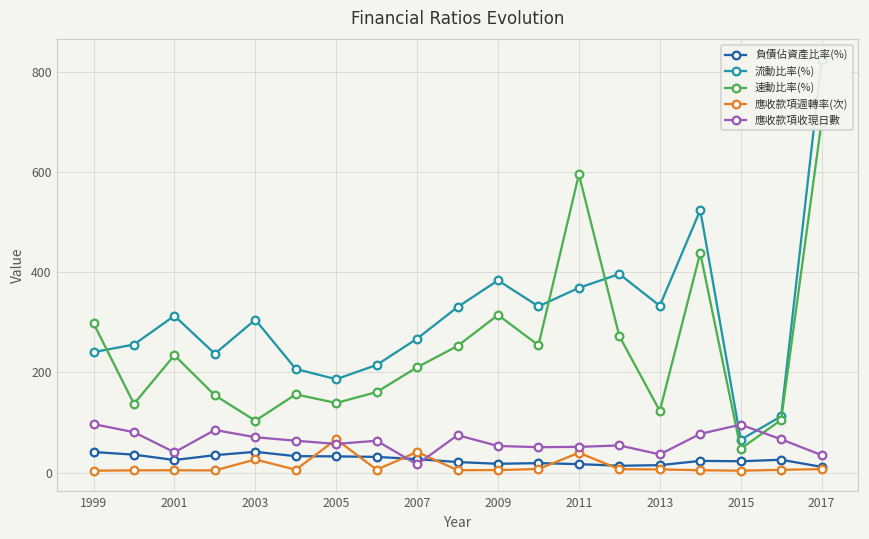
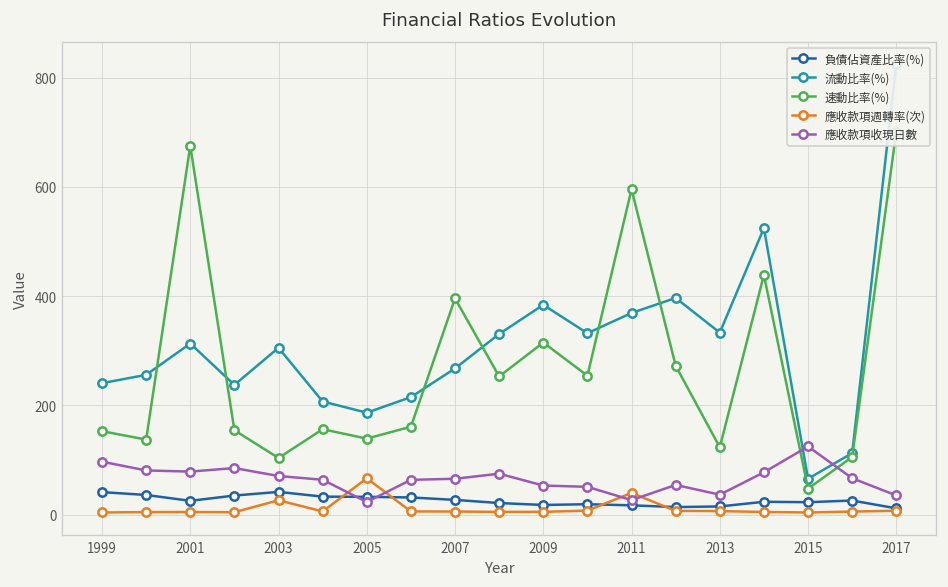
速動比率(%), 1999: 300 -> 150
速動比率(%), 2001: 230 -> 680
應收款項收現日數, 2001: 40 -> 80
應收款項收現日數, 2005: 60 -> 20
速動比率(%), 2007: 210 -> 400
應收款項週轉率(次), 2007: 40 -> 10
應收款項收現日數, 2007: 20 -> 70
應收款項收現日數, 2011: 50 -> 30
應收款項收現日數, 2015: 100 -> 120
